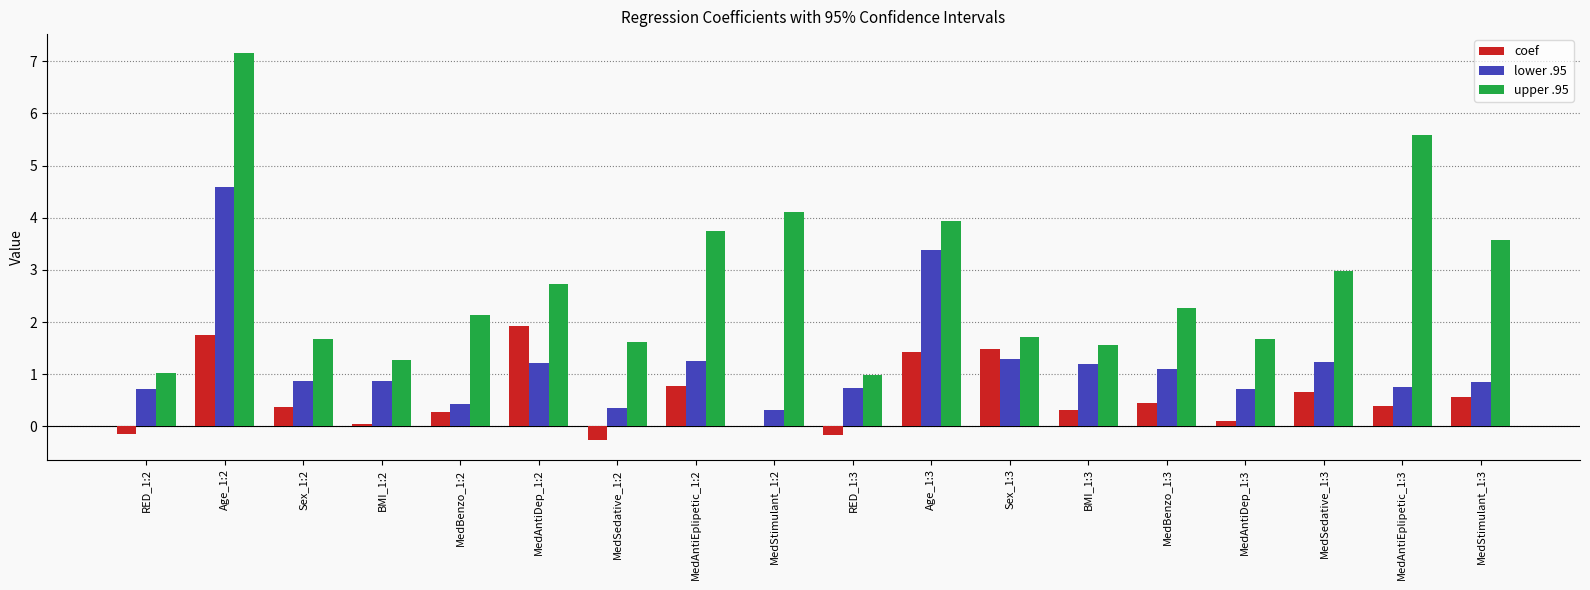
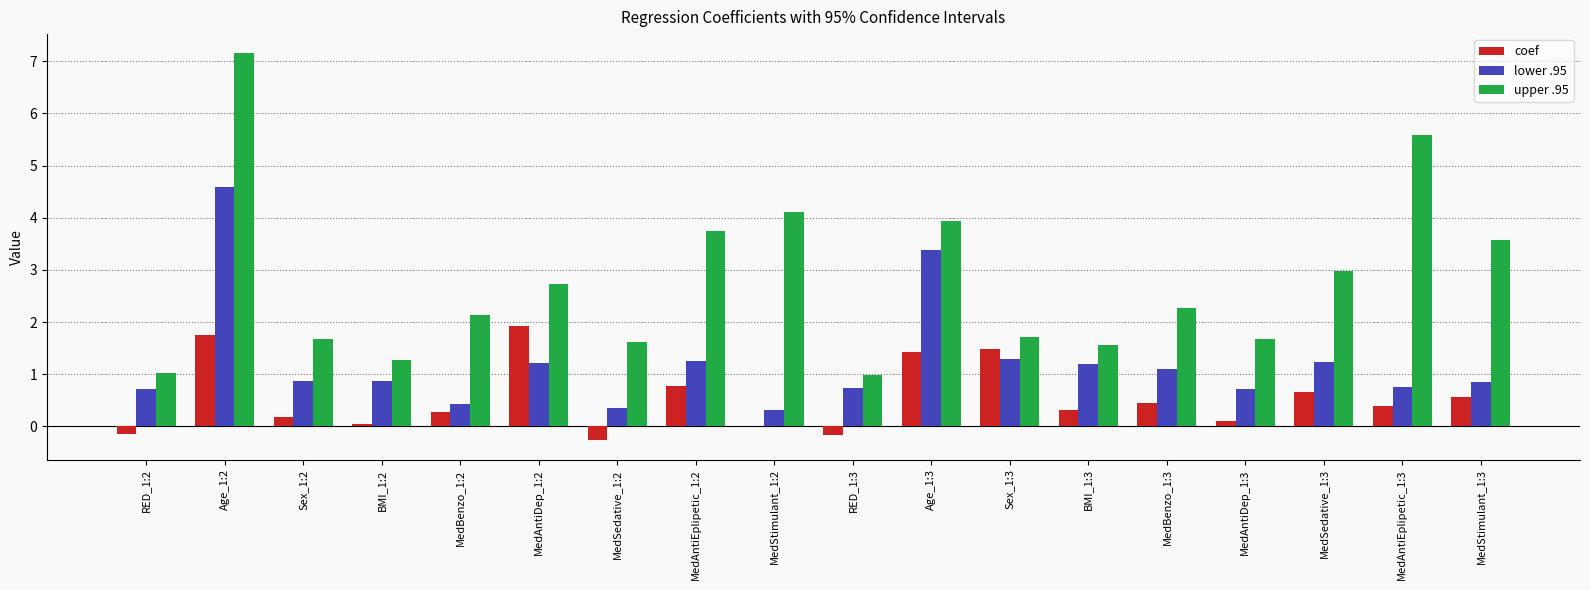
coef, Sex_1:2: 0.4 -> 0.2
